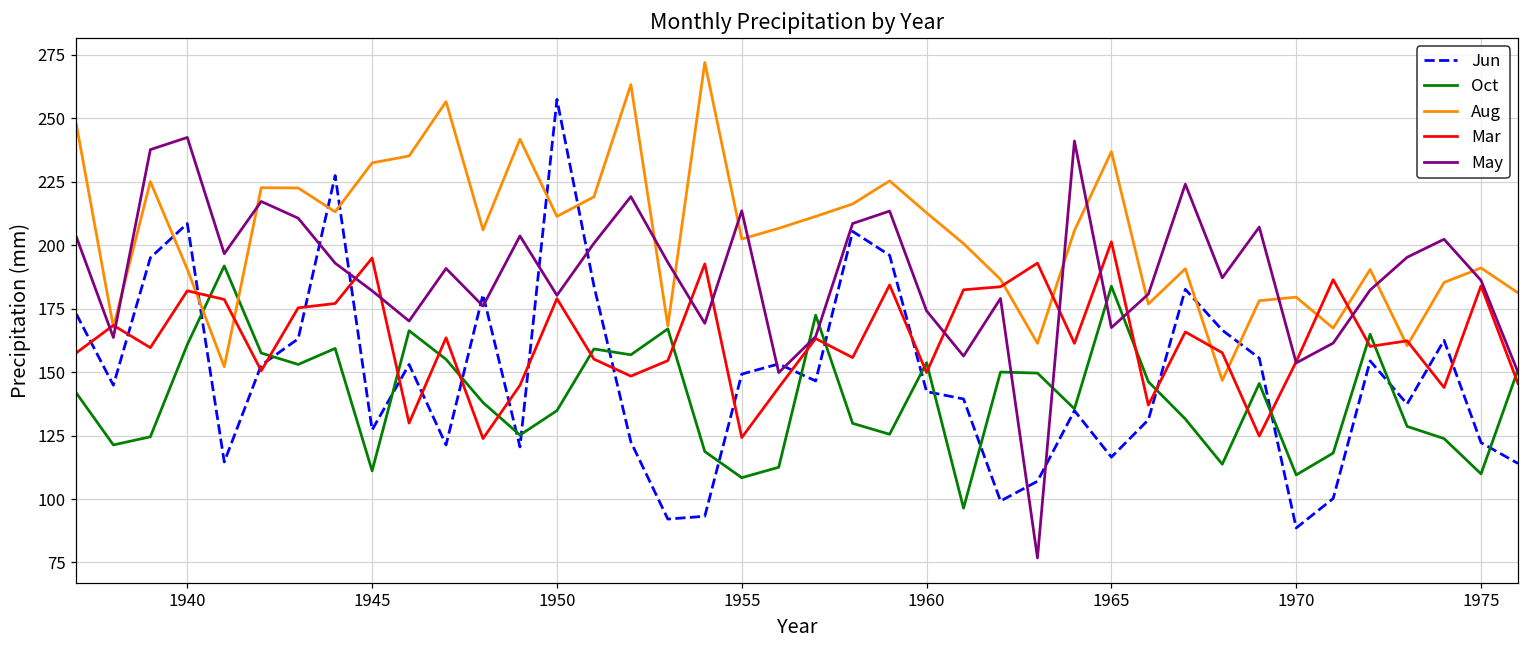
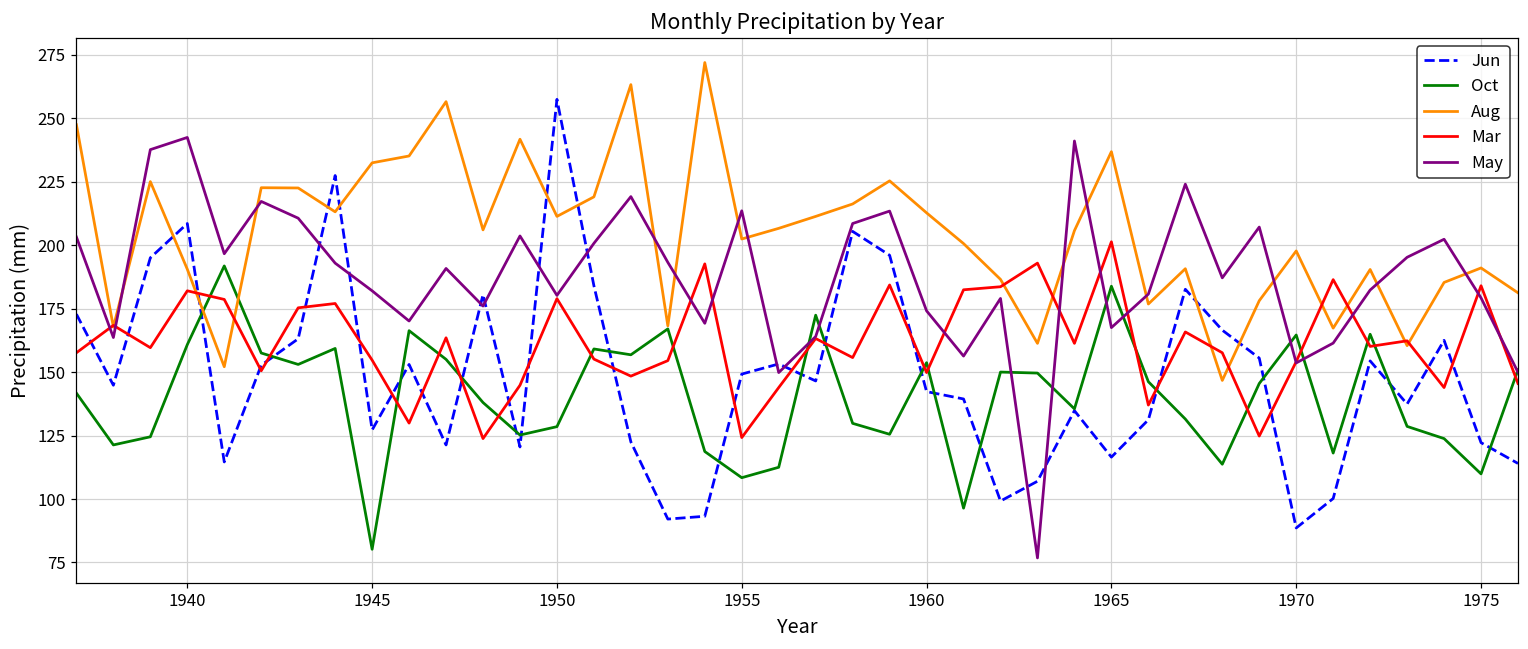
Oct, 1945: 111 -> 80
Mar, 1945: 195 -> 155
Oct, 1950: 135 -> 129
Oct, 1970: 110 -> 165
Aug, 1970: 180 -> 198
May, 1975: 186 -> 179
